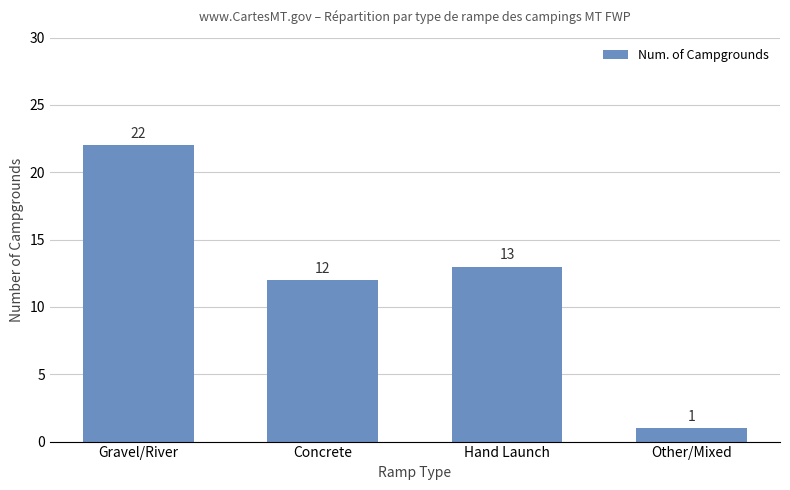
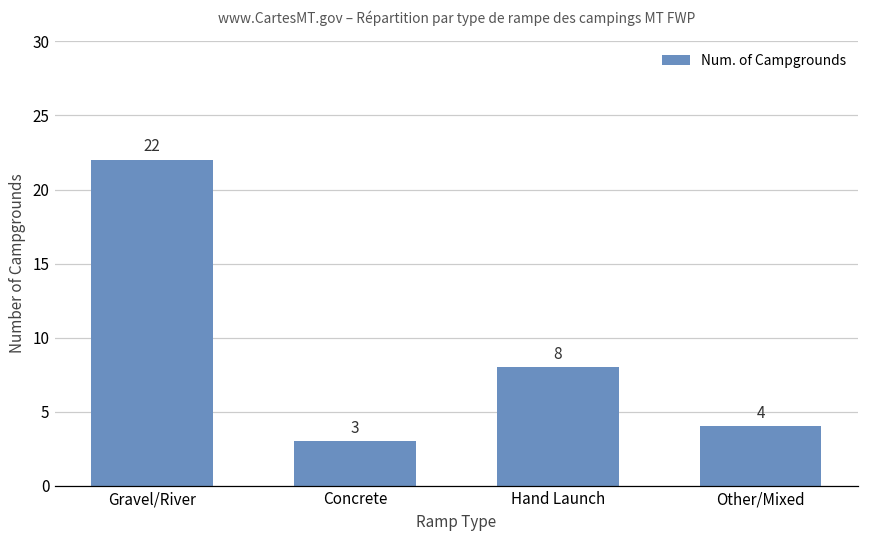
Concrete: 12 -> 3
Hand Launch: 13 -> 8
Other/Mixed: 1 -> 4
